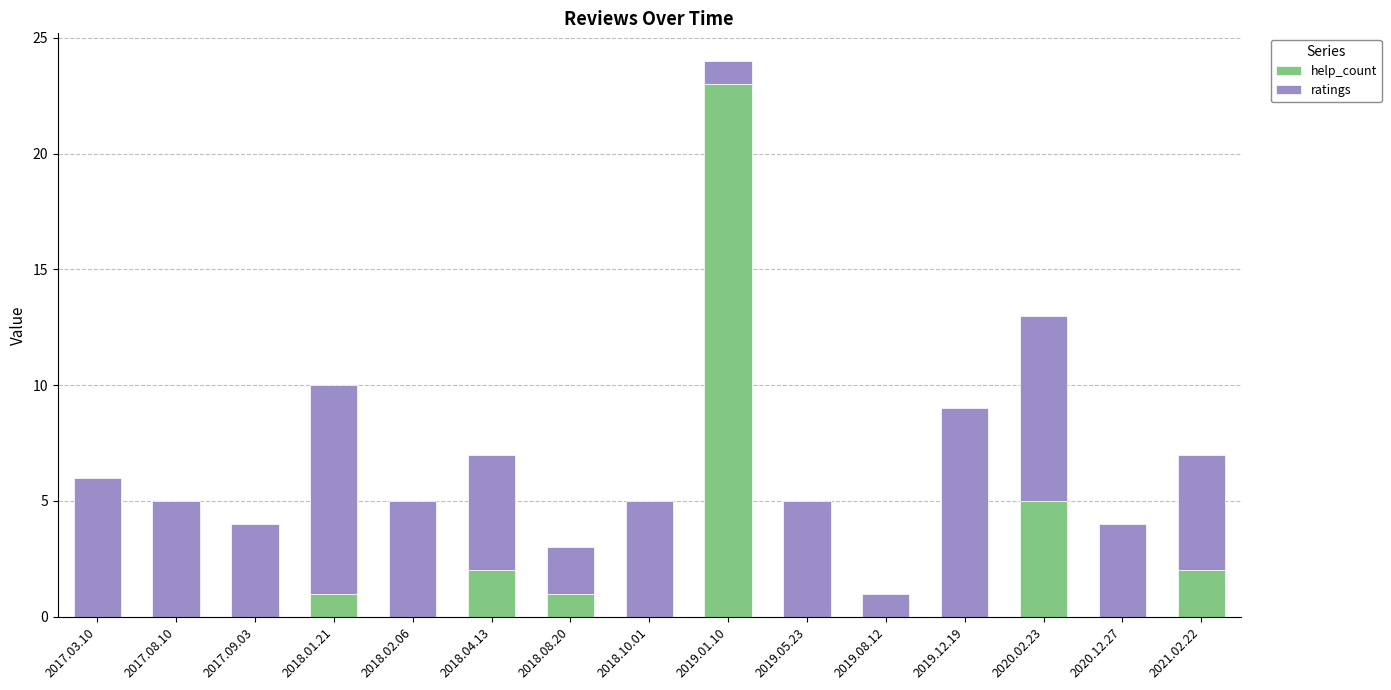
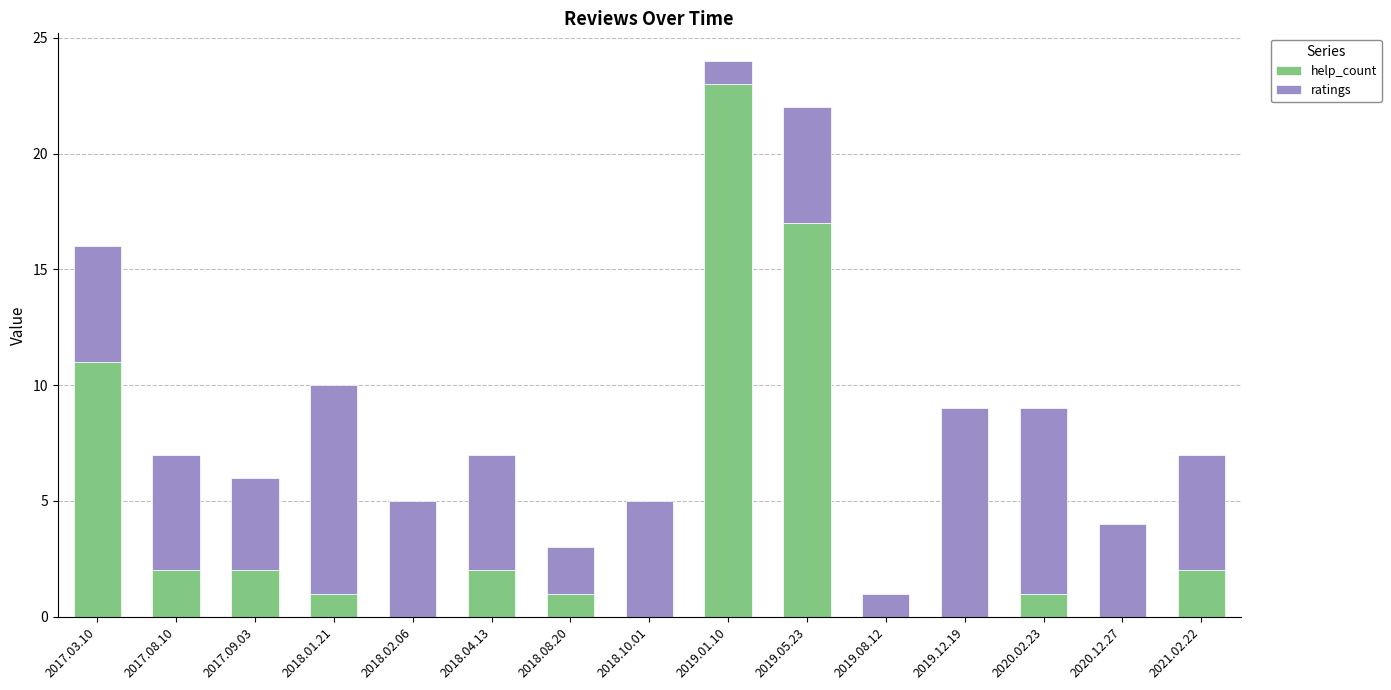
help_count, 2017.03.10: 0 -> 11
ratings, 2017.03.10: 6 -> 5
help_count, 2017.08.10: 0 -> 2
help_count, 2017.09.03: 0 -> 2
help_count, 2019.05.23: 0 -> 17
help_count, 2020.02.23: 5 -> 1
